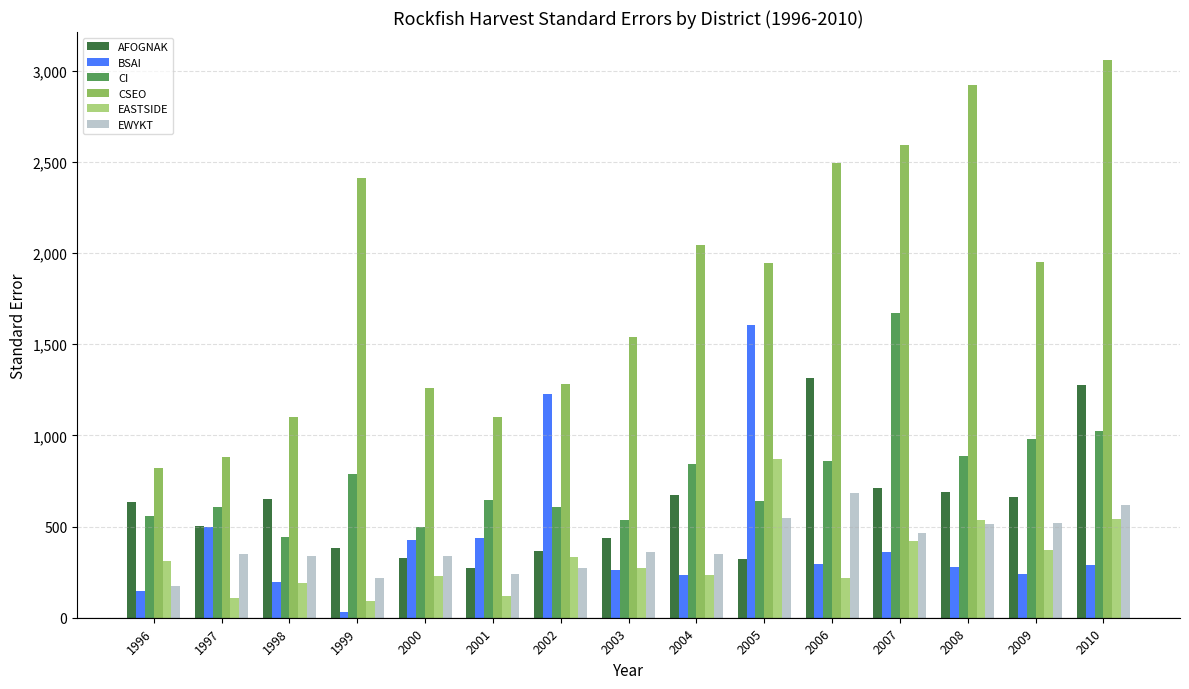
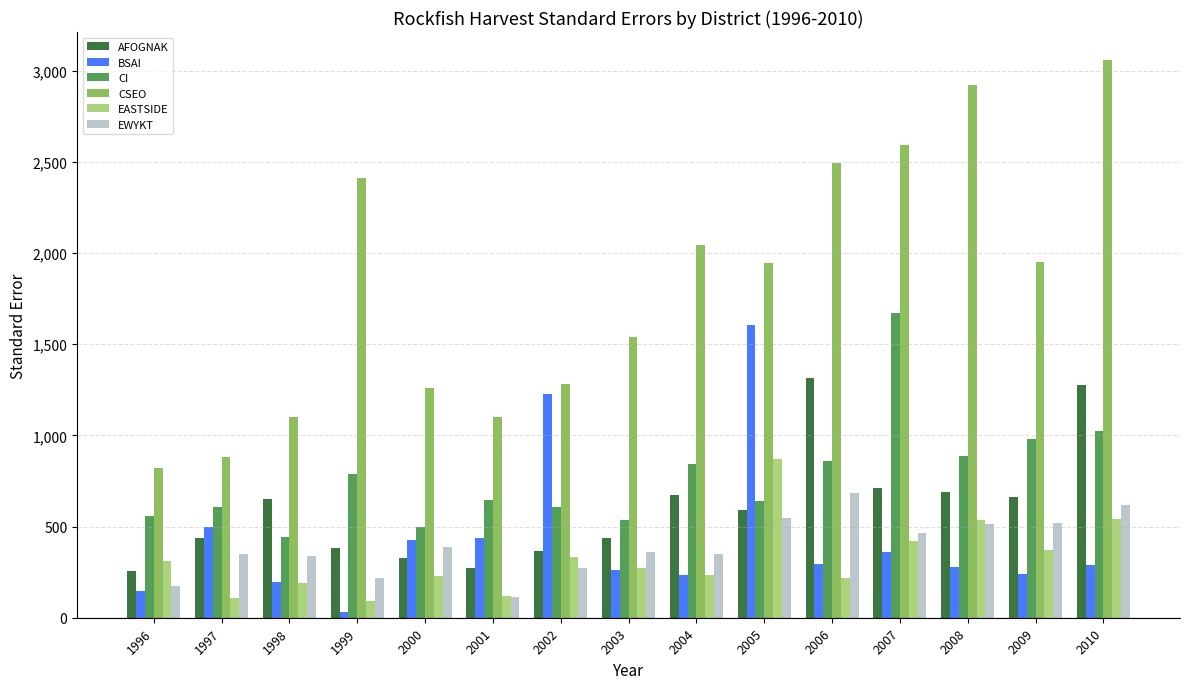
AFOGNAK, 1996: 640 -> 250
AFOGNAK, 1997: 500 -> 440
EWYKT, 2000: 340 -> 390
EWYKT, 2001: 240 -> 110
AFOGNAK, 2005: 320 -> 590
